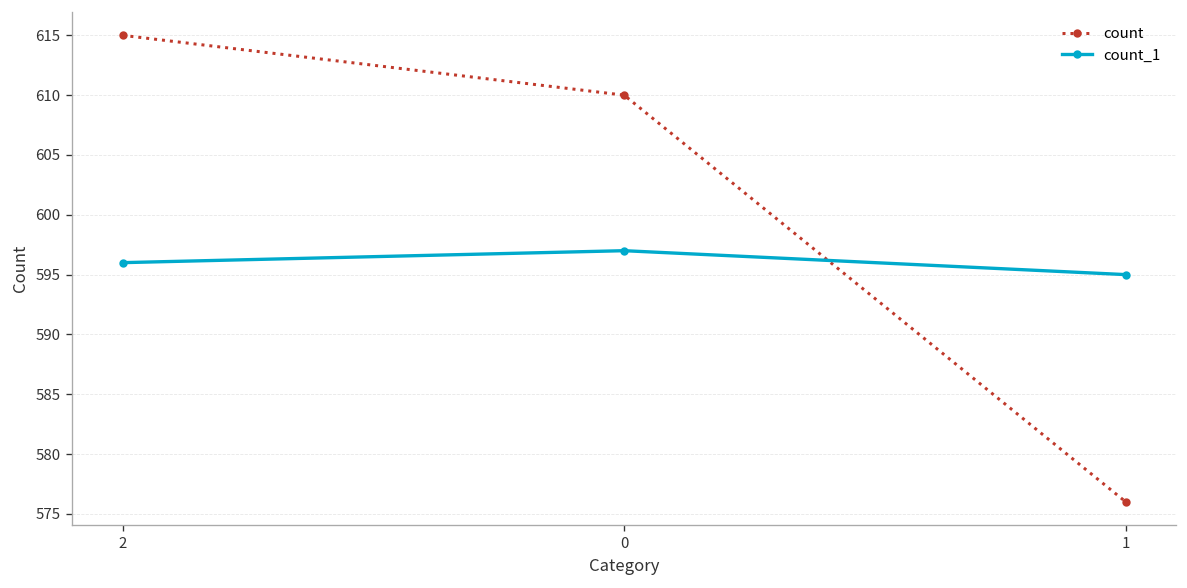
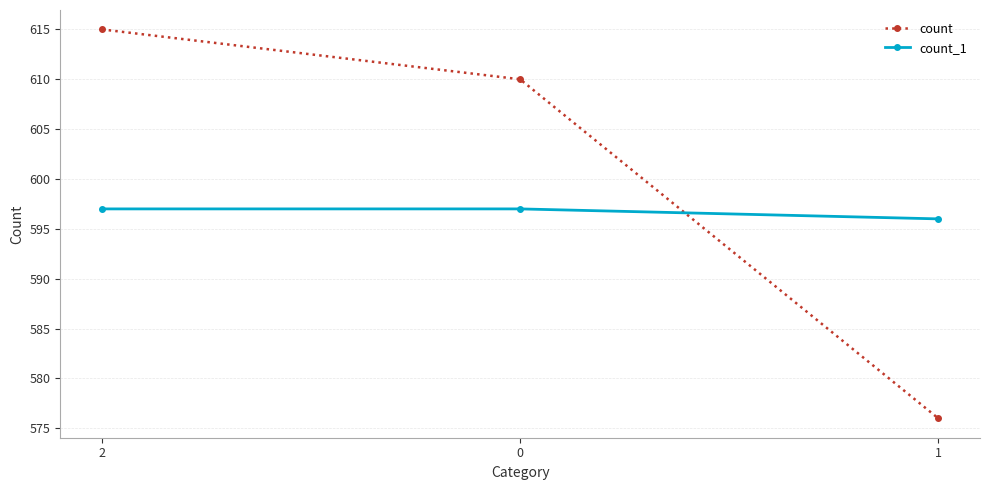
count_1, 2: 596 -> 597
count_1, 1: 595 -> 596
